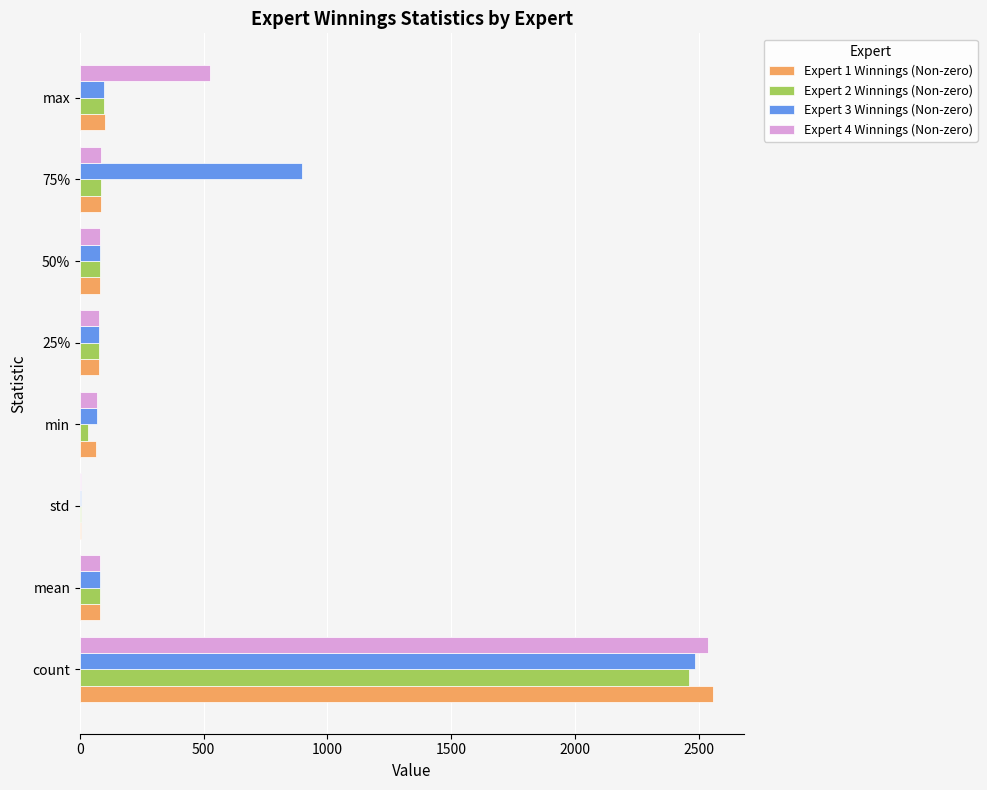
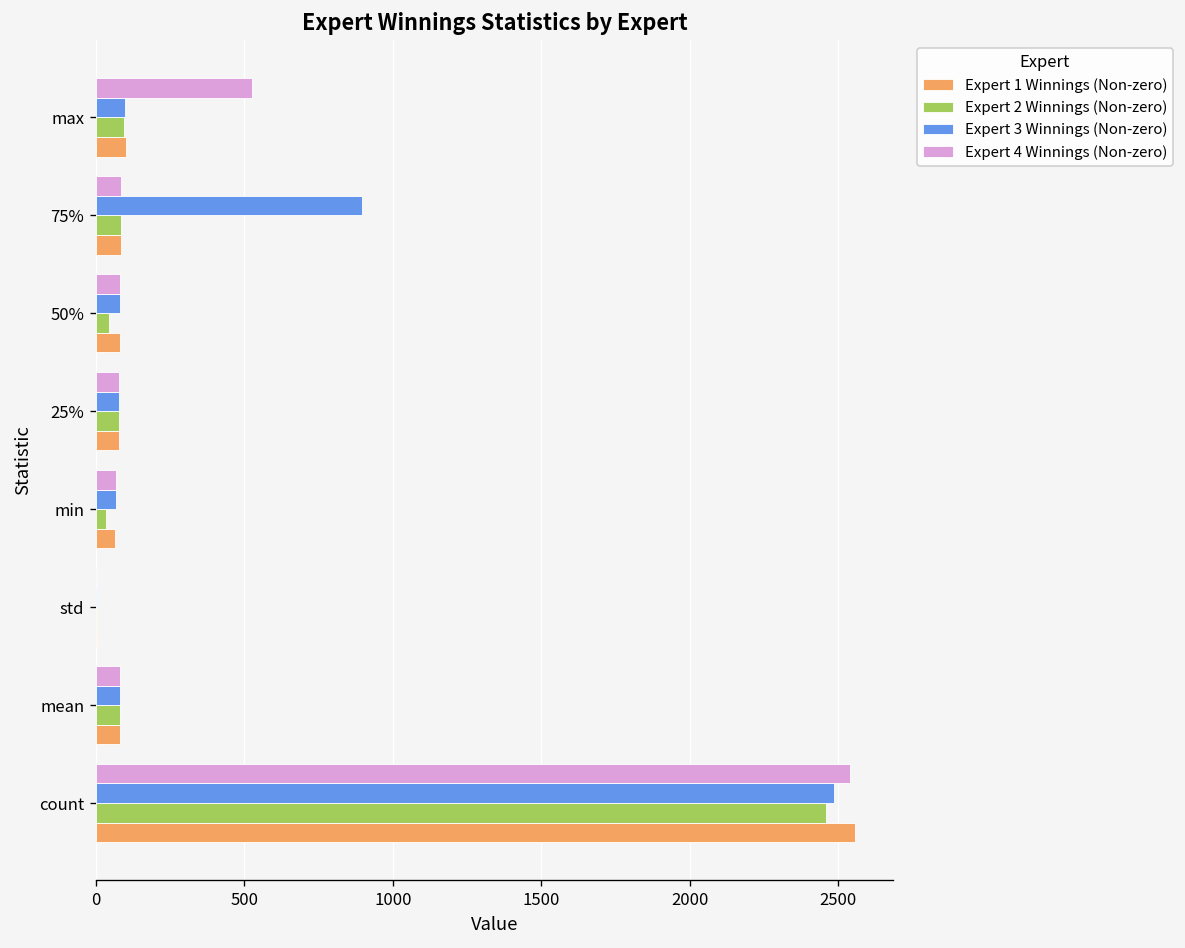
Expert 2 Winnings (Non-zero), 50%: 80 -> 40
